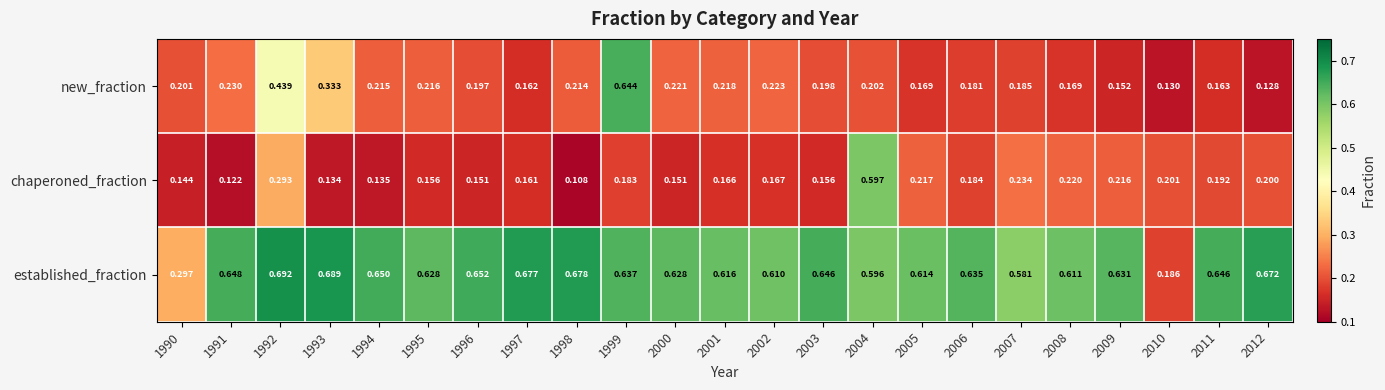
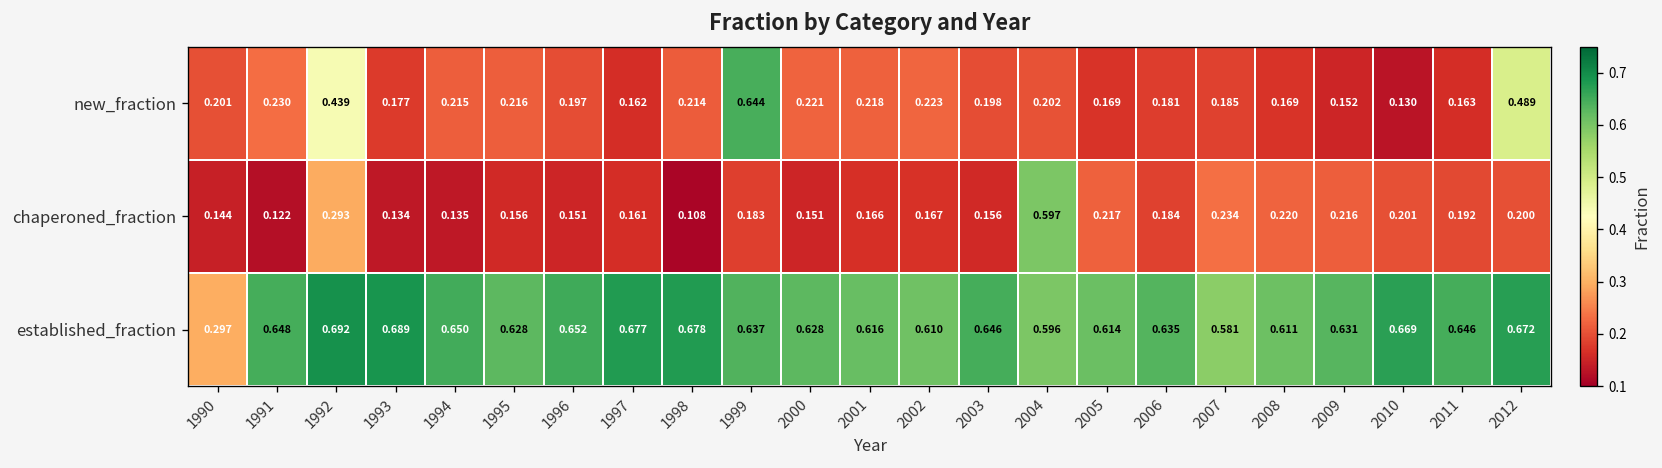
new_fraction, 1993: 0.333 -> 0.177
new_fraction, 2012: 0.128 -> 0.489
established_fraction, 2010: 0.186 -> 0.669
